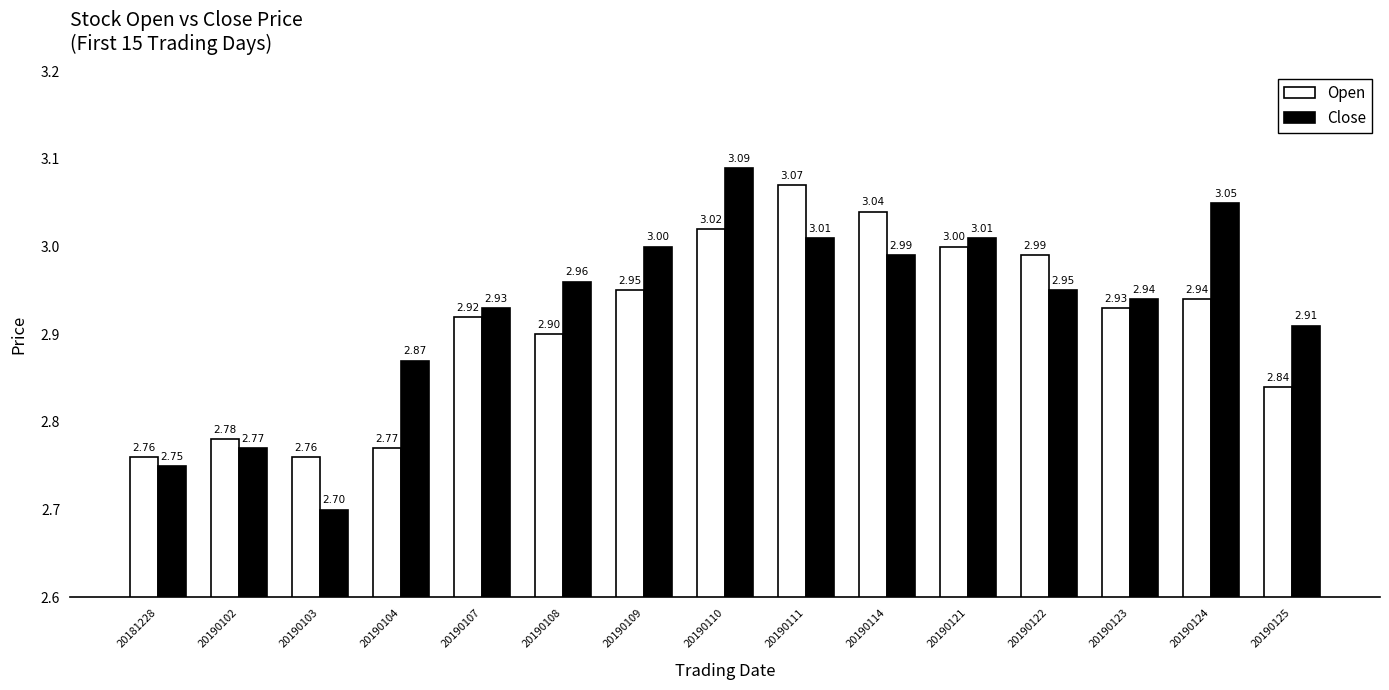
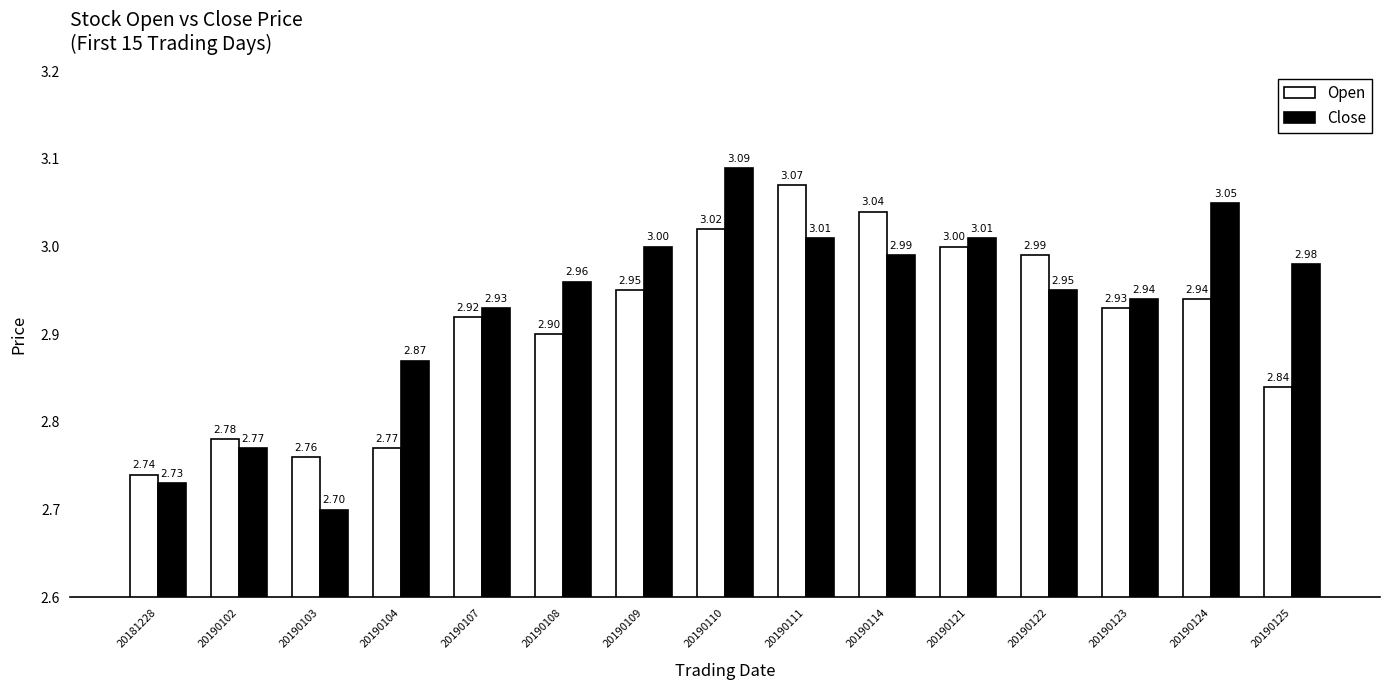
Open, 20181228: 2.76 -> 2.74
Close, 20181228: 2.75 -> 2.73
Close, 20190125: 2.91 -> 2.98
